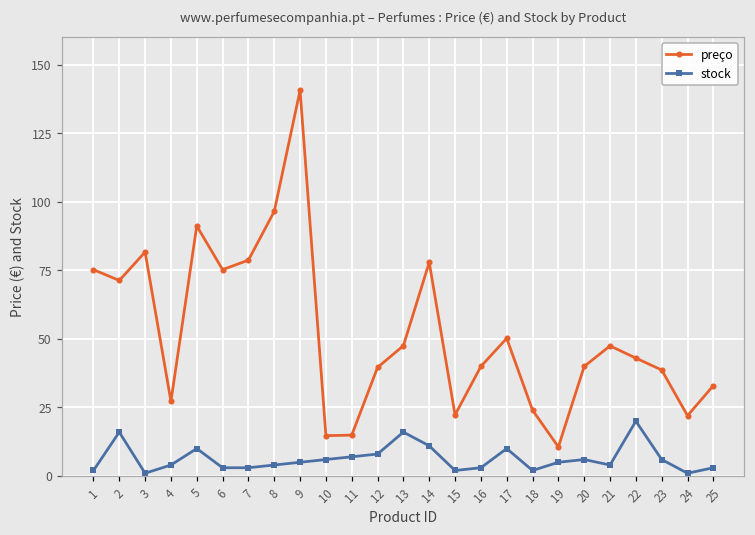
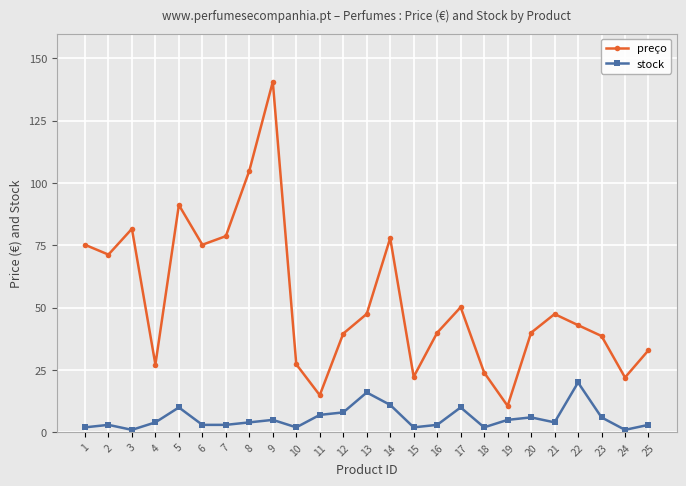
stock, 2: 16 -> 3
preço, 8: 97 -> 105
preço, 10: 15 -> 27
stock, 10: 6 -> 2
